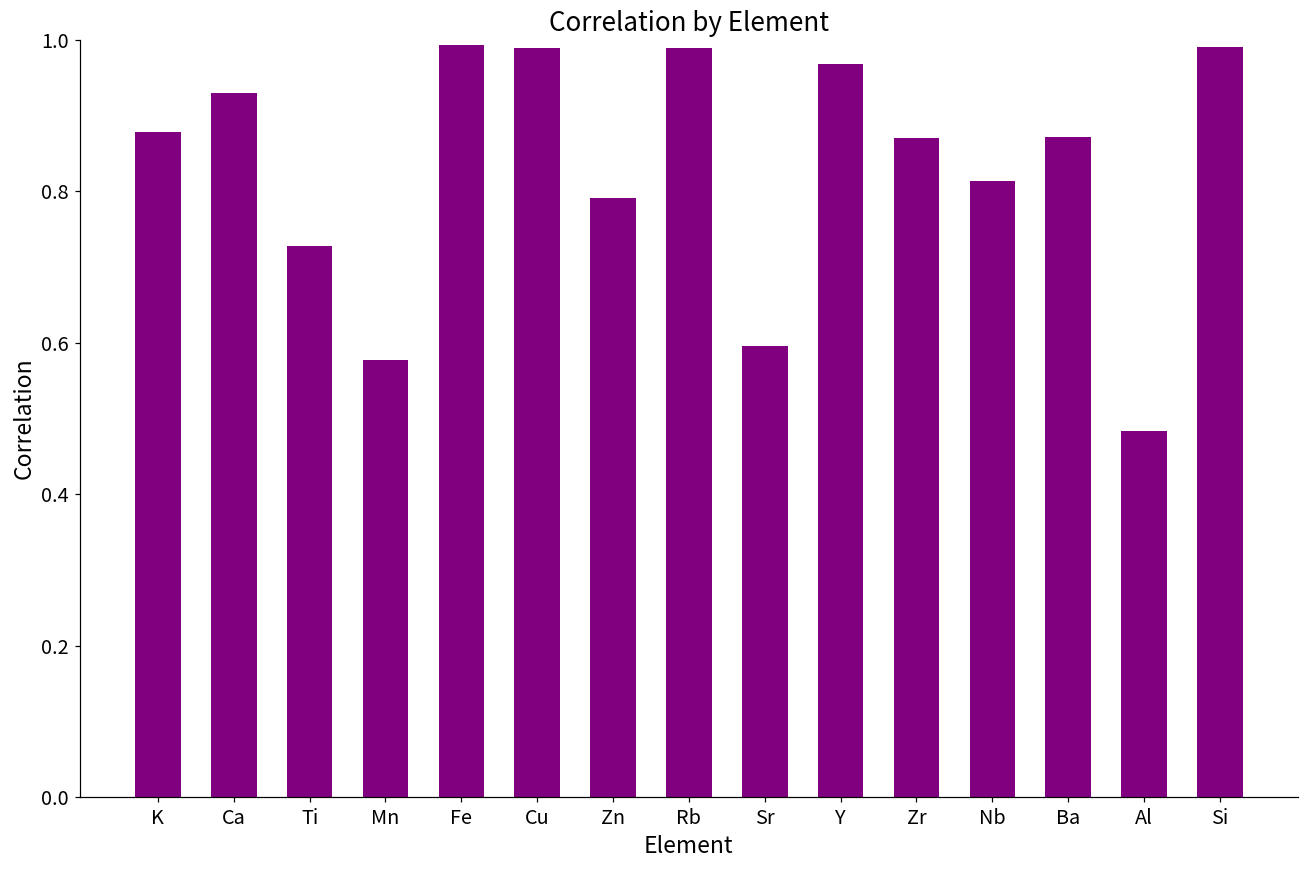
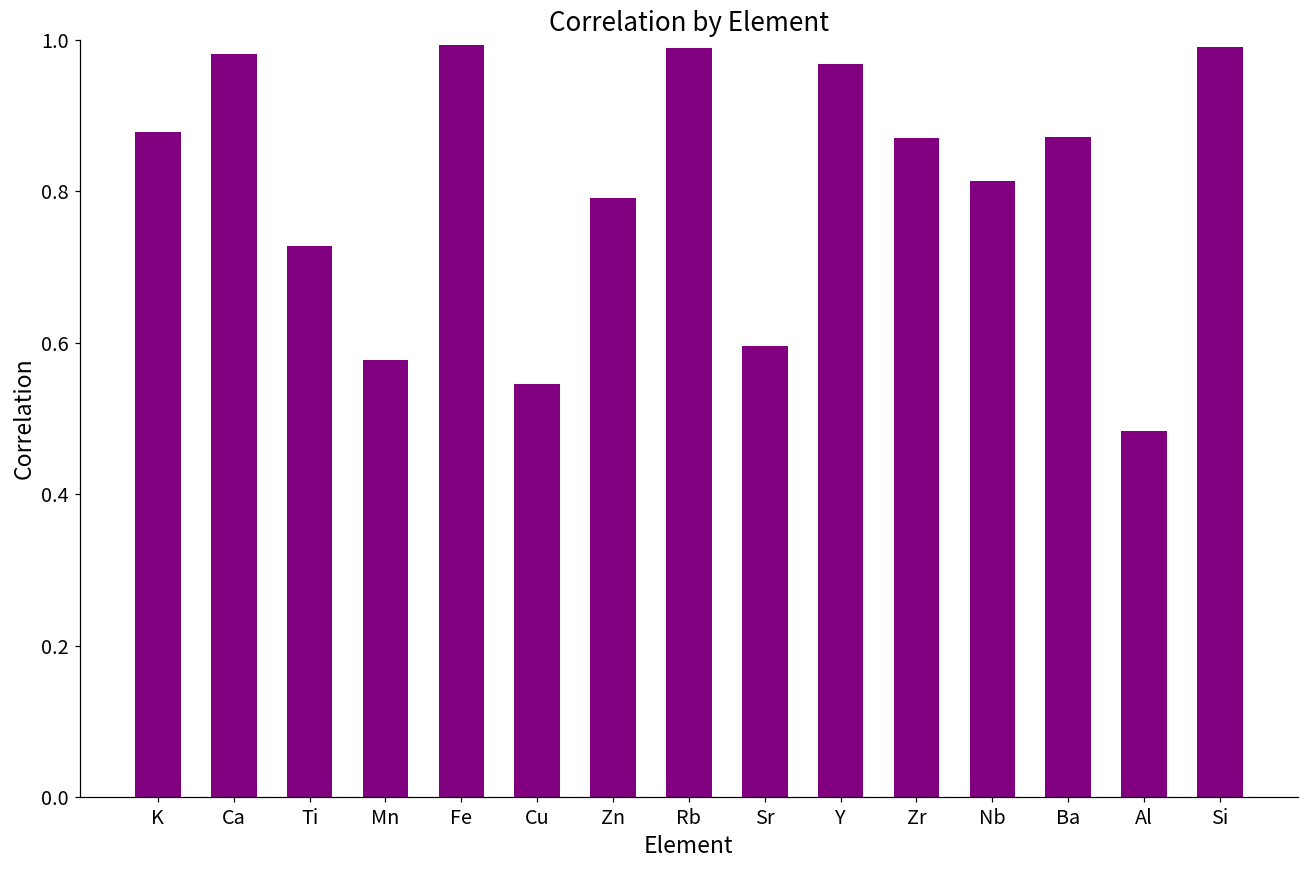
Ca: 0.93 -> 0.98
Cu: 0.99 -> 0.55
